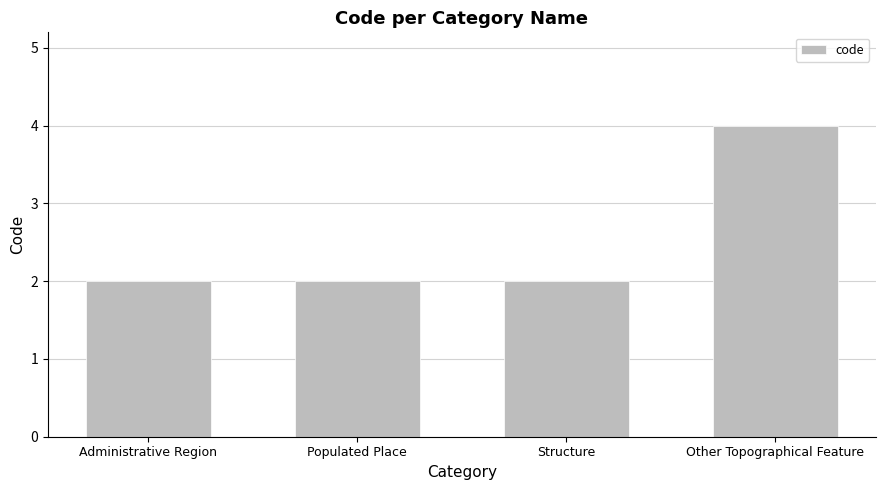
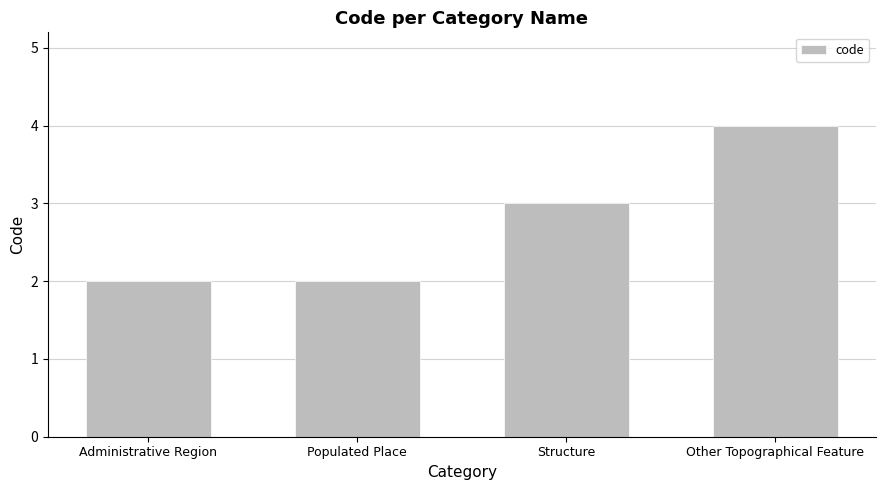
Structure: 2 -> 3
